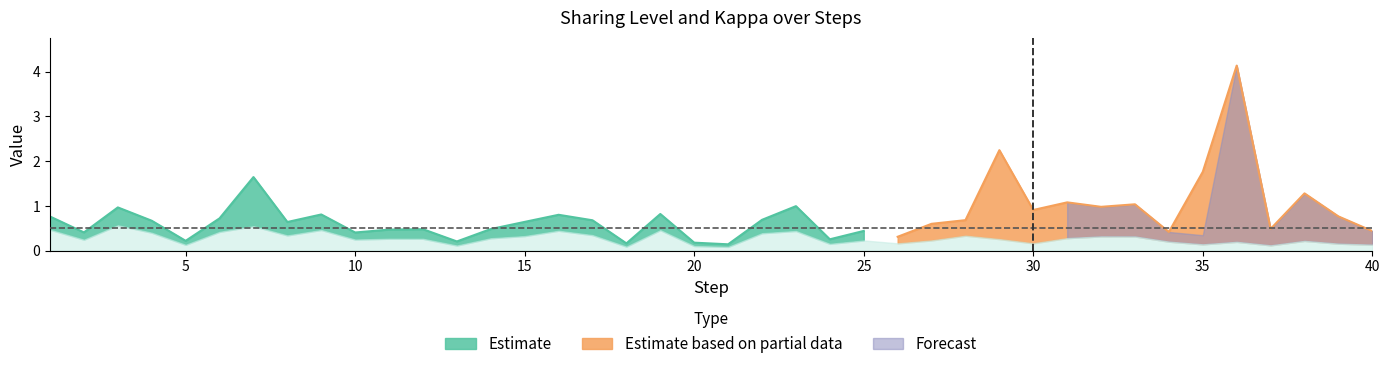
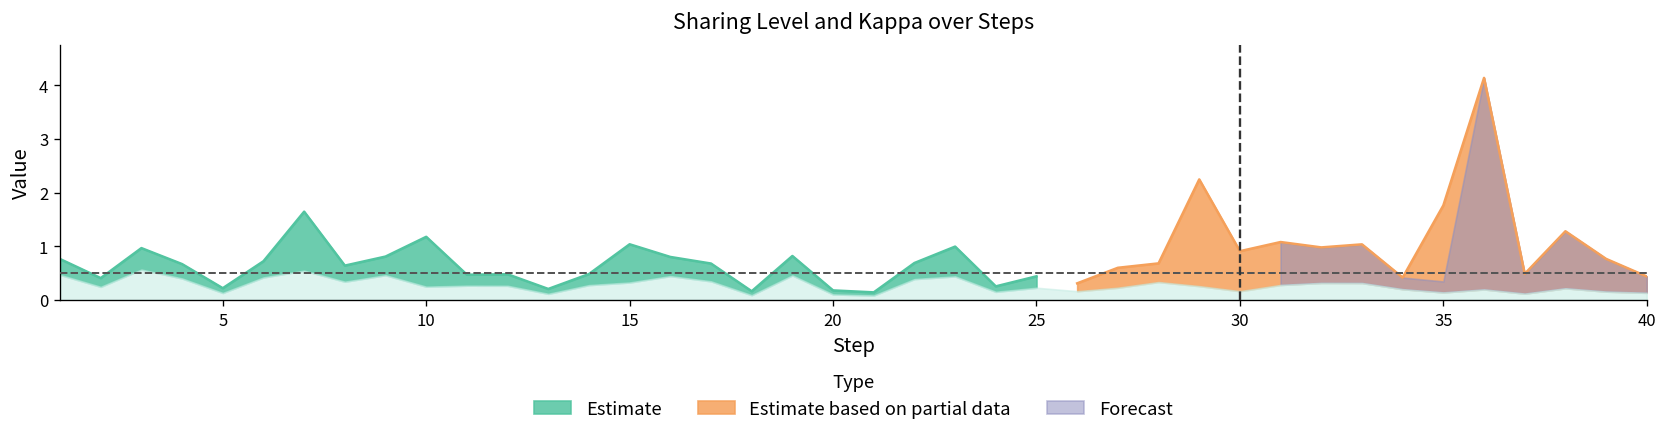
Estimate, 10: 0.4 -> 1.2
Estimate, 15: 0.6 -> 1.0
